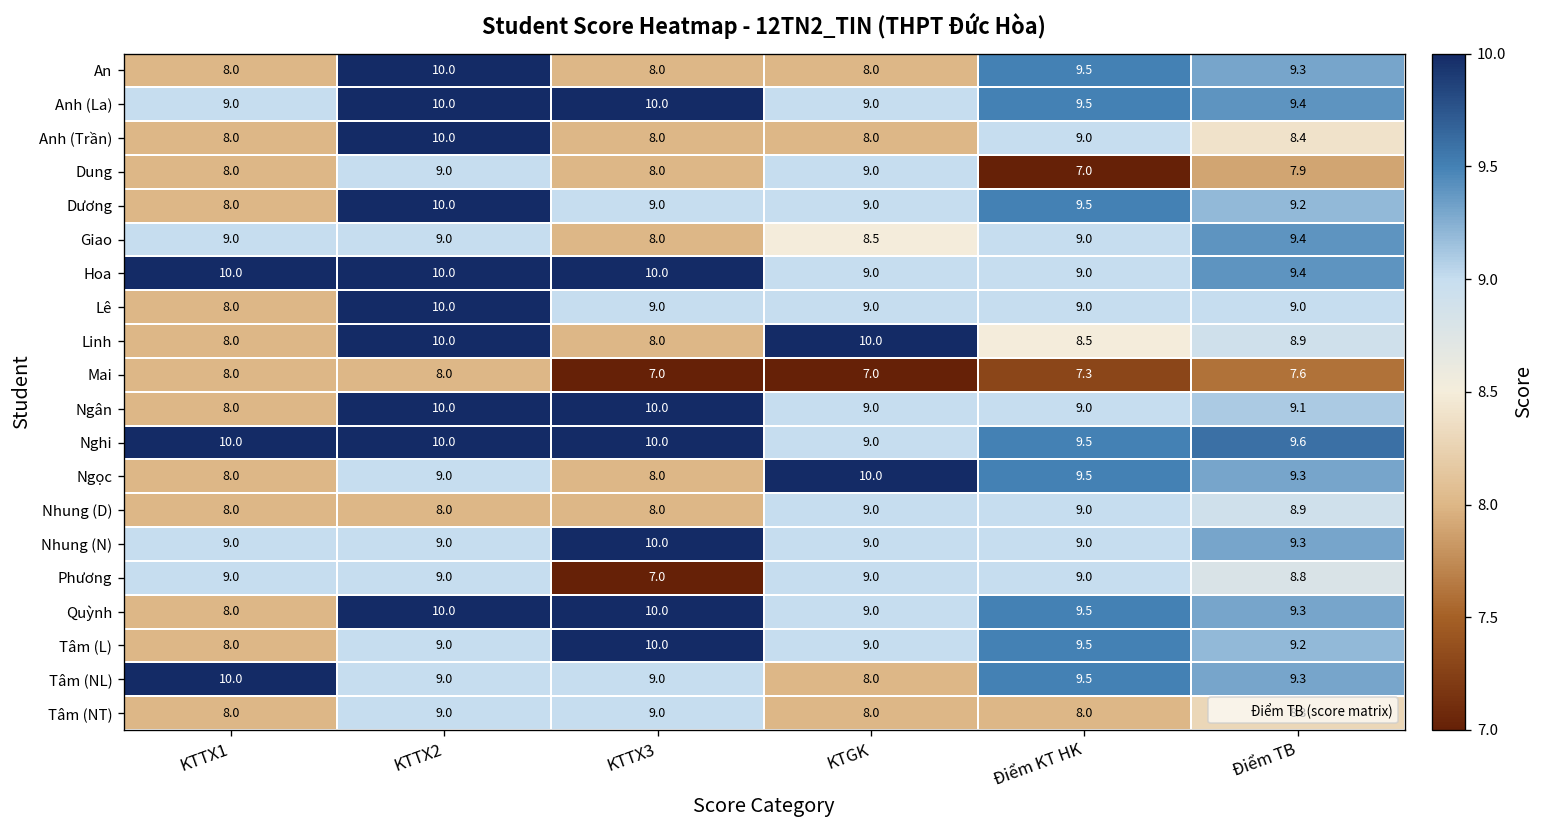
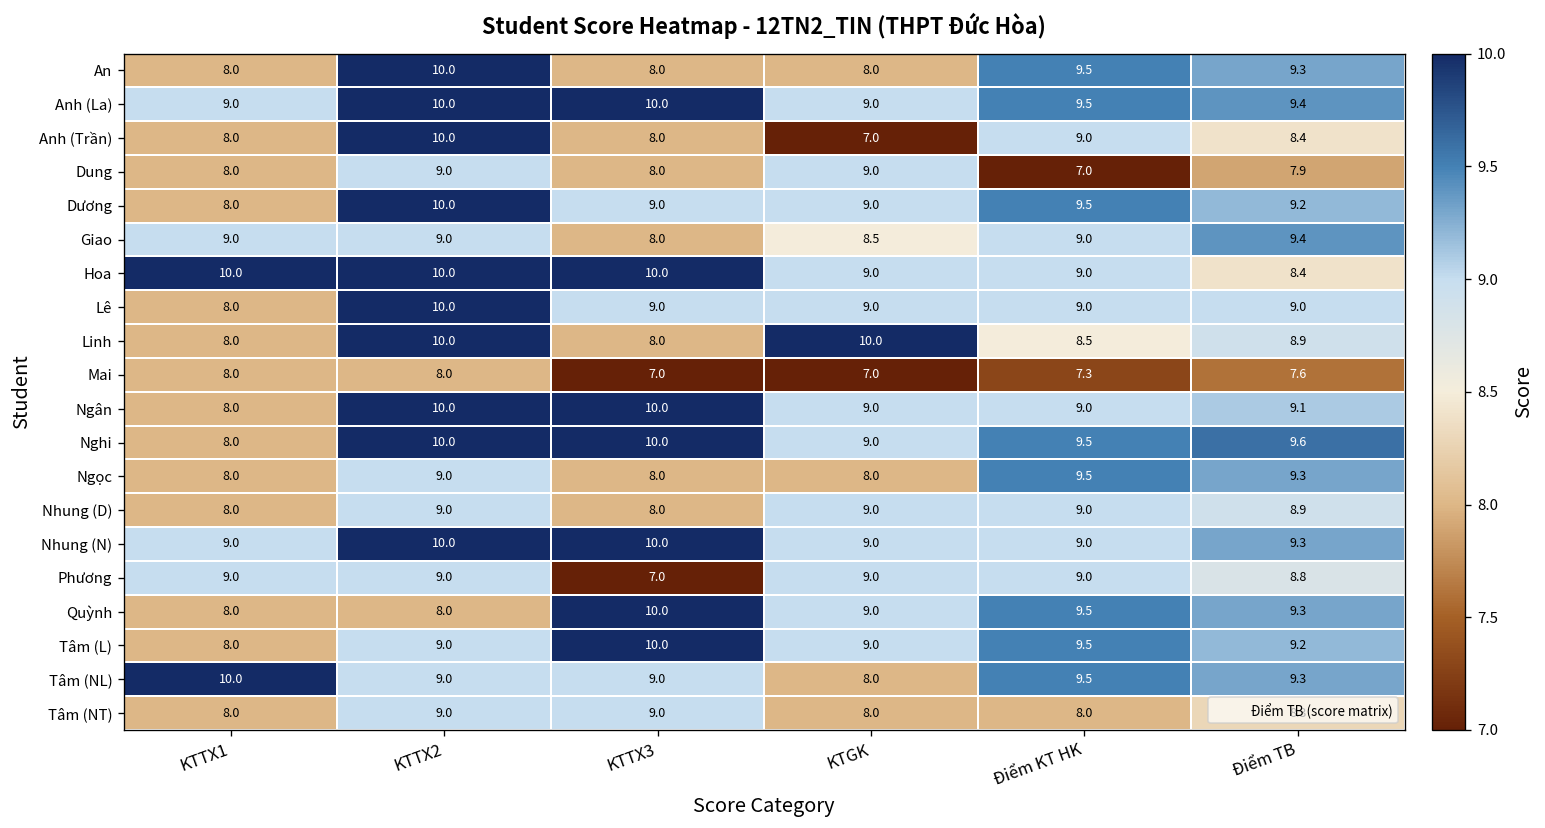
Anh (Trần), KTGK: 8.0 -> 7.0
Hoa, Điểm TB: 9.4 -> 8.4
Nghi, KTTX1: 10.0 -> 8.0
Ngọc, KTGK: 10.0 -> 8.0
Nhung (D), KTTX2: 8.0 -> 9.0
Nhung (N), KTTX2: 9.0 -> 10.0
Quỳnh, KTTX2: 10.0 -> 8.0
